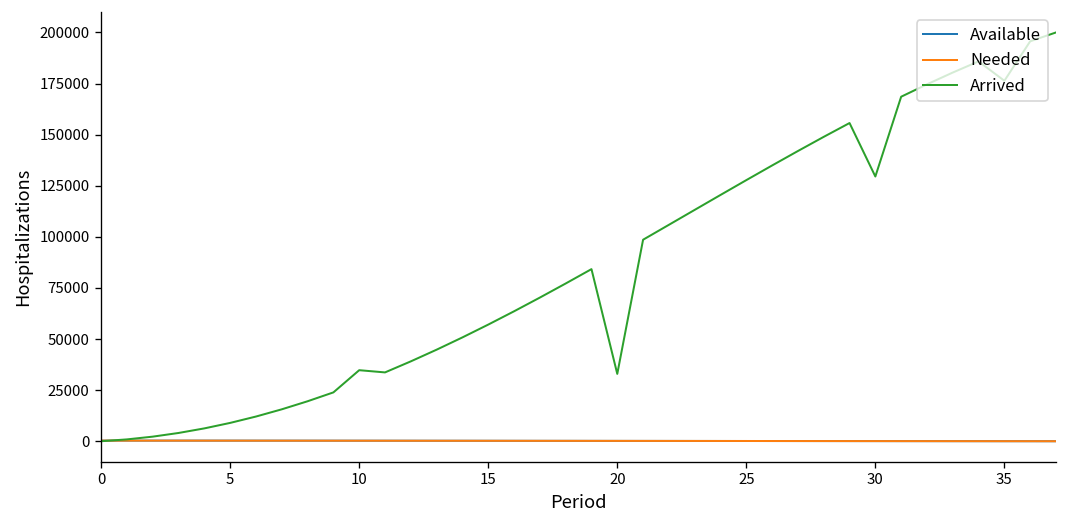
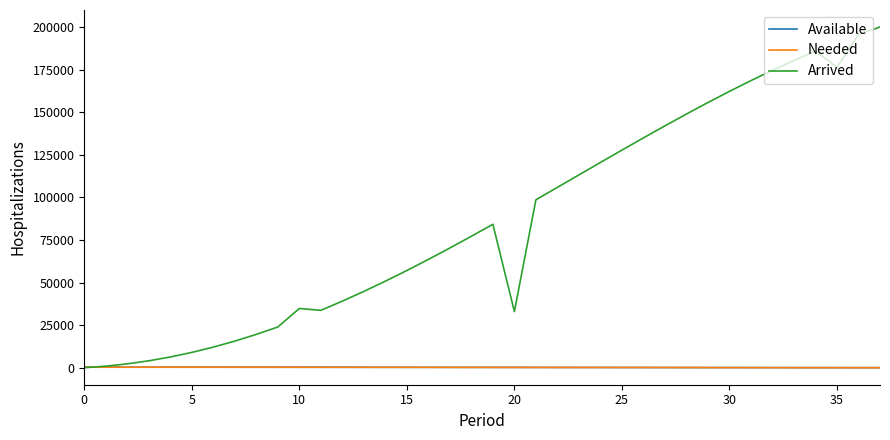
Arrived, 30: 130000 -> 162000
